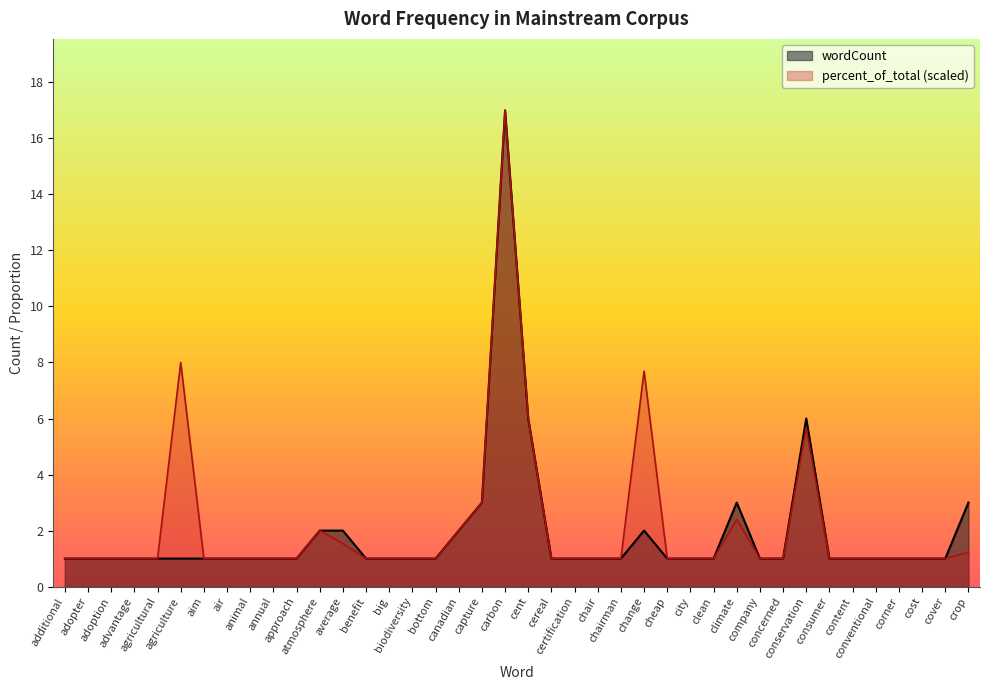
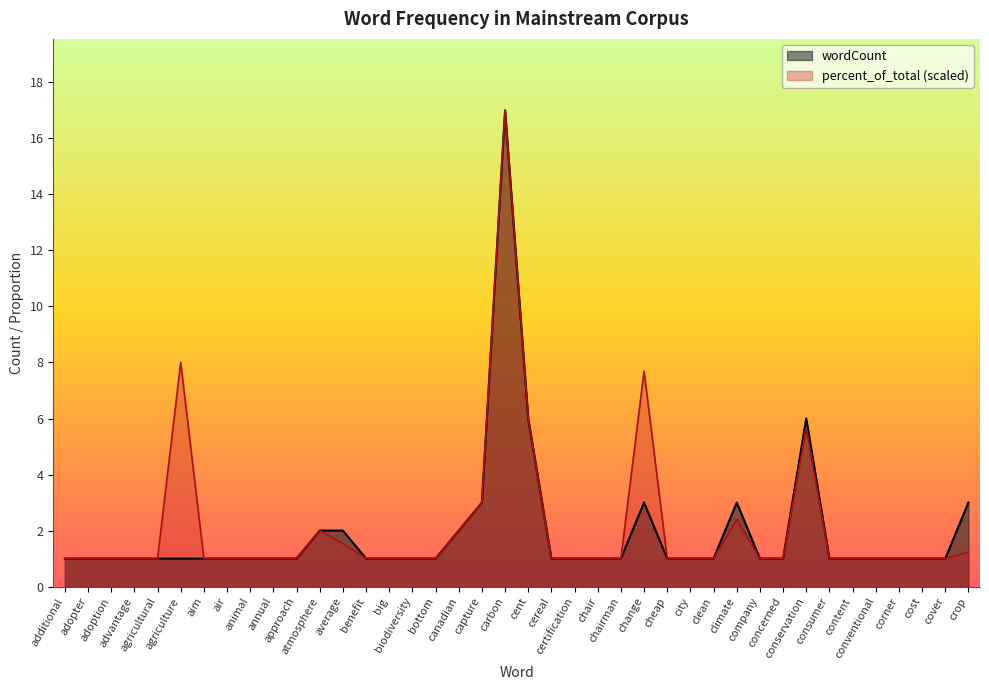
wordCount, change: 2 -> 3
